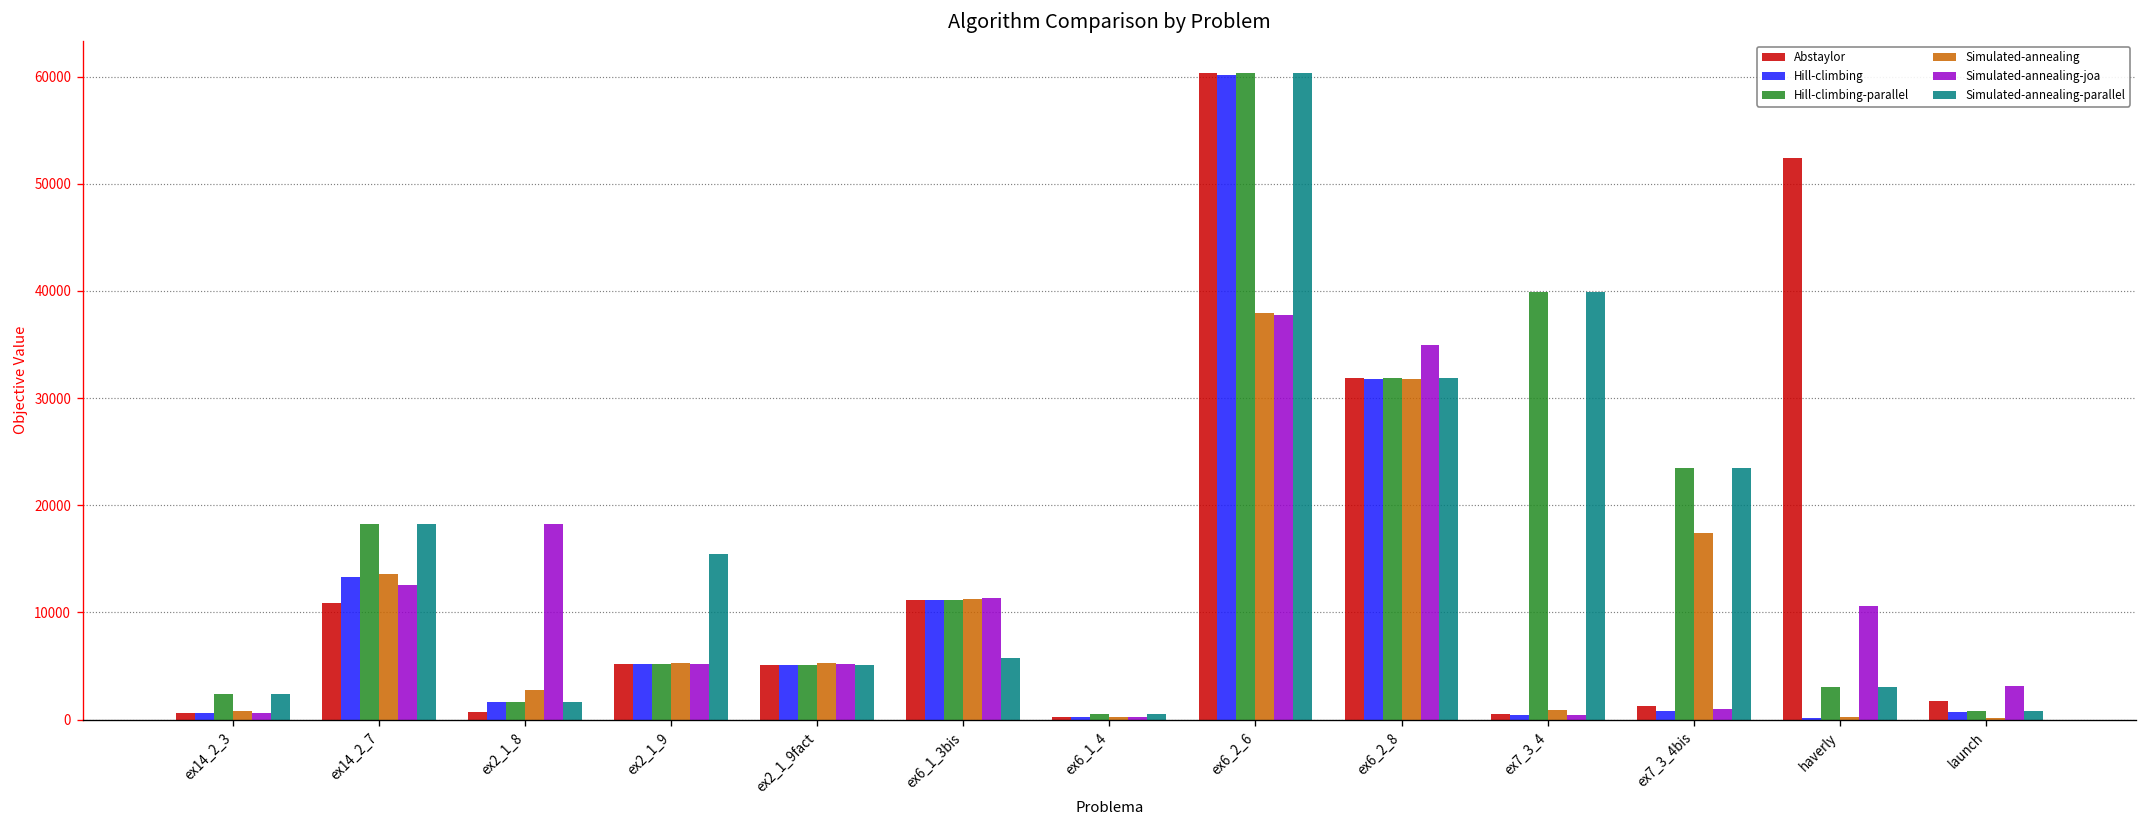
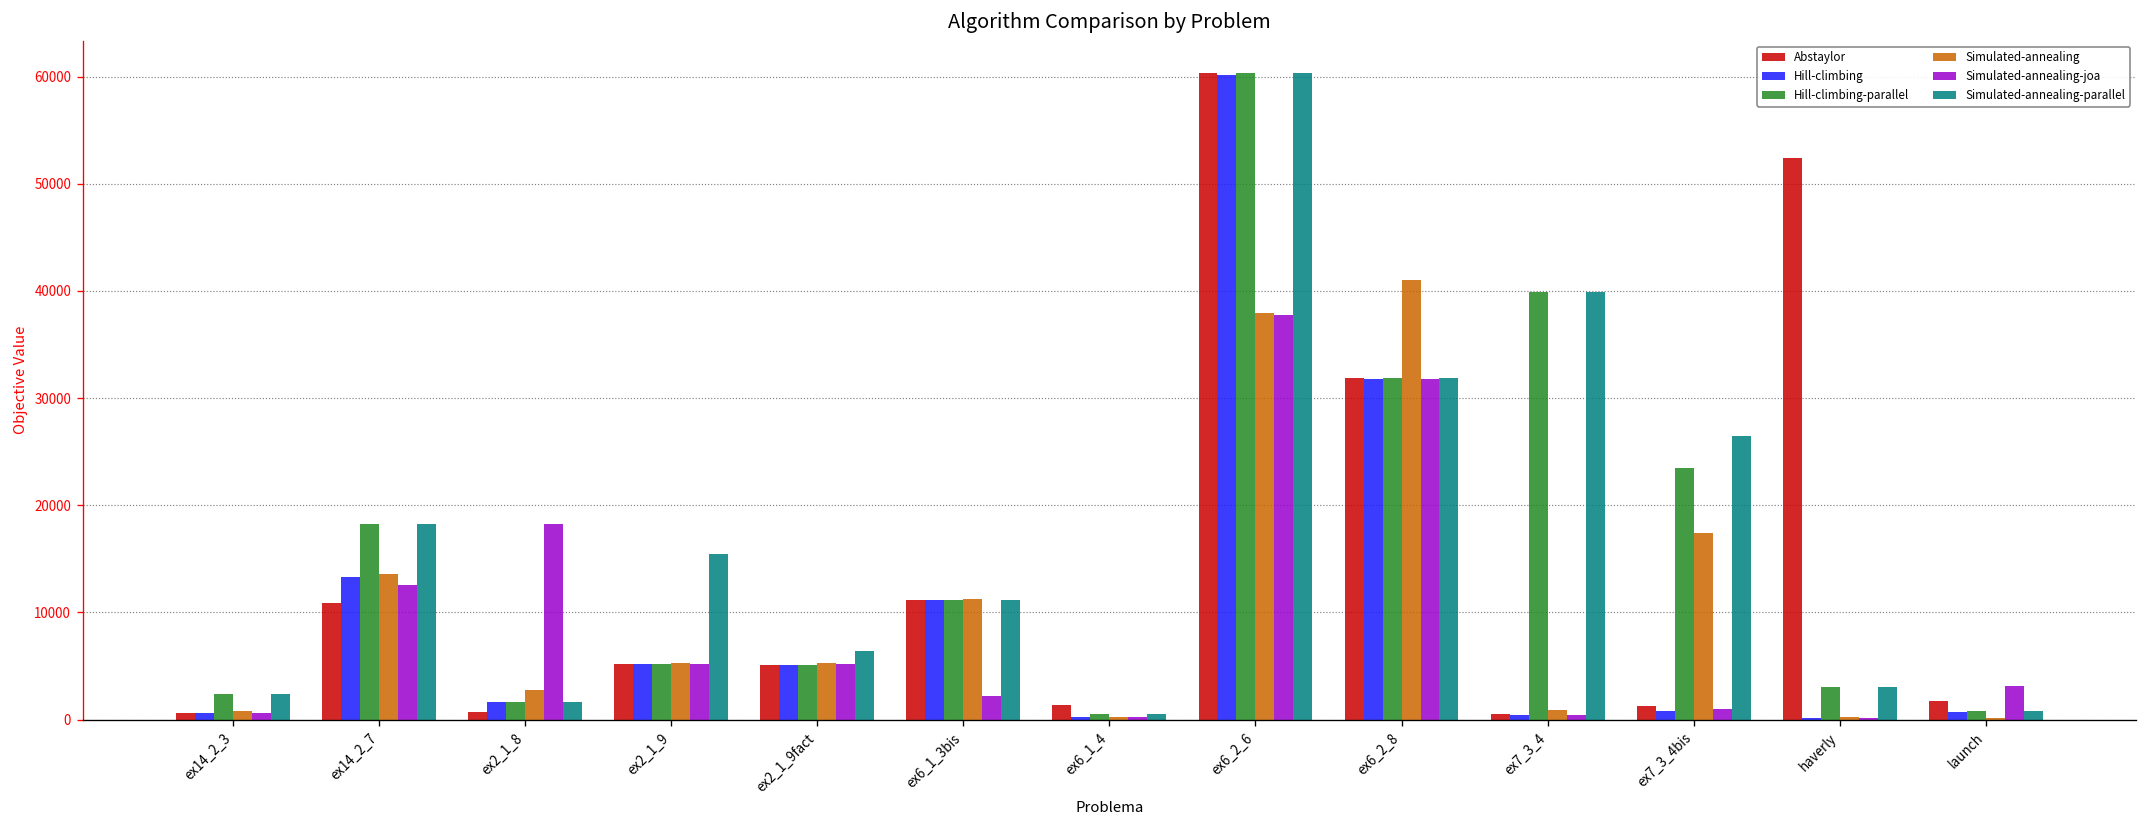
Simulated-annealing-parallel, ex2_1_9fact: 5000 -> 6000
Simulated-annealing-joa, ex6_1_3bis: 11000 -> 2000
Simulated-annealing-parallel, ex6_1_3bis: 6000 -> 11000
Abstaylor, ex6_1_4: 0 -> 1000
Simulated-annealing, ex6_2_8: 32000 -> 41000
Simulated-annealing-joa, ex6_2_8: 35000 -> 32000
Simulated-annealing-parallel, ex7_3_4bis: 23000 -> 26000
Simulated-annealing-joa, haverly: 11000 -> 0
